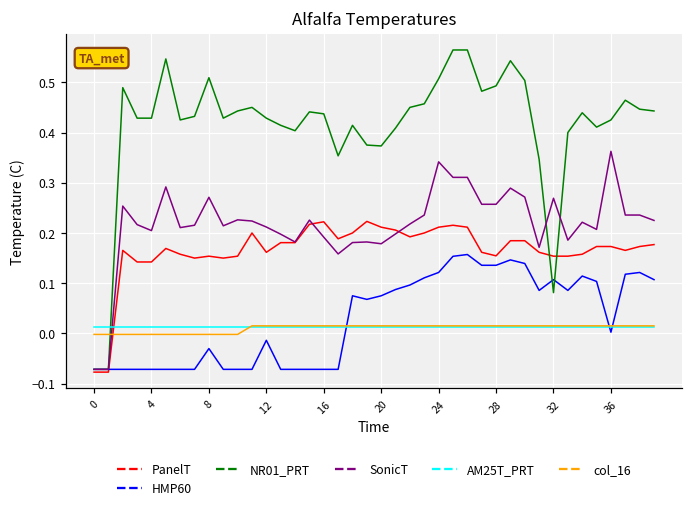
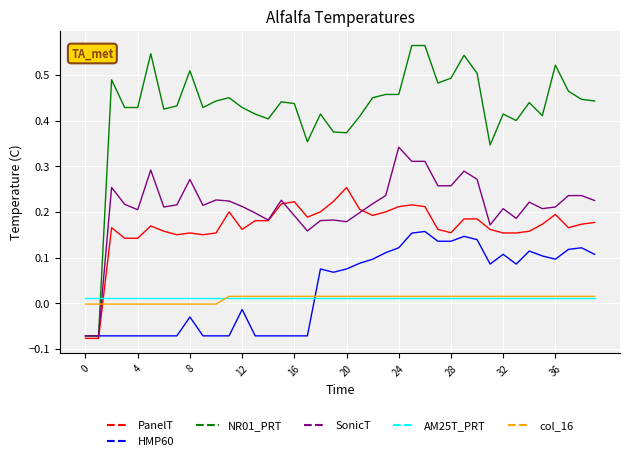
PanelT, 20: 0.21 -> 0.25
NR01_PRT, 24: 0.51 -> 0.46
NR01_PRT, 32: 0.08 -> 0.41
SonicT, 32: 0.27 -> 0.21
PanelT, 36: 0.17 -> 0.19
HMP60, 36: 0.00 -> 0.10
NR01_PRT, 36: 0.42 -> 0.52
SonicT, 36: 0.36 -> 0.21
